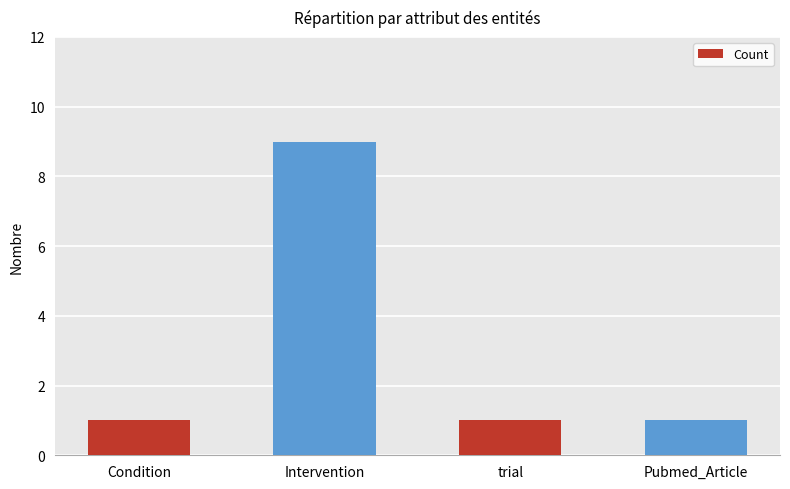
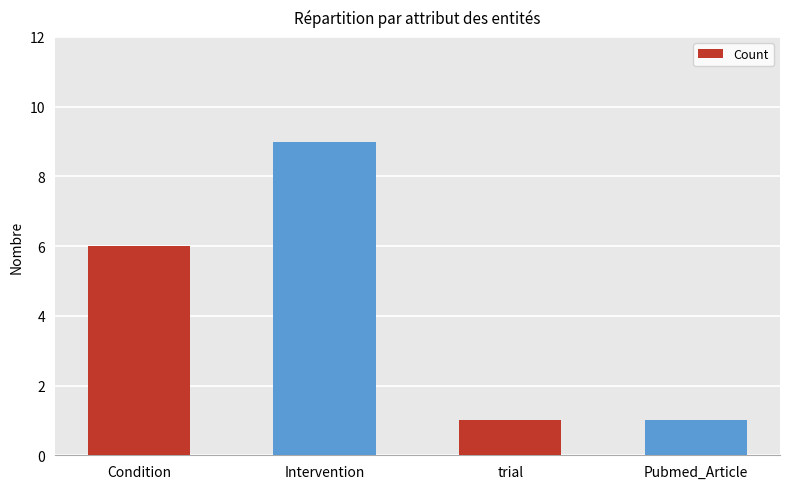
Condition: 1 -> 6
